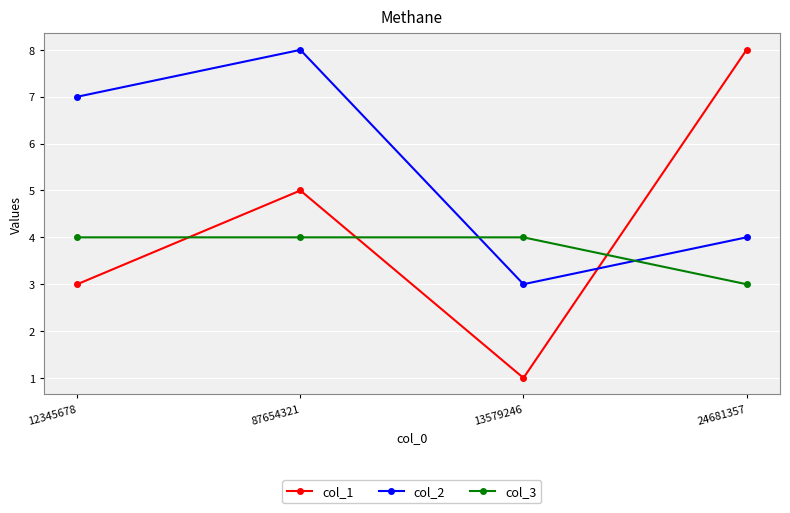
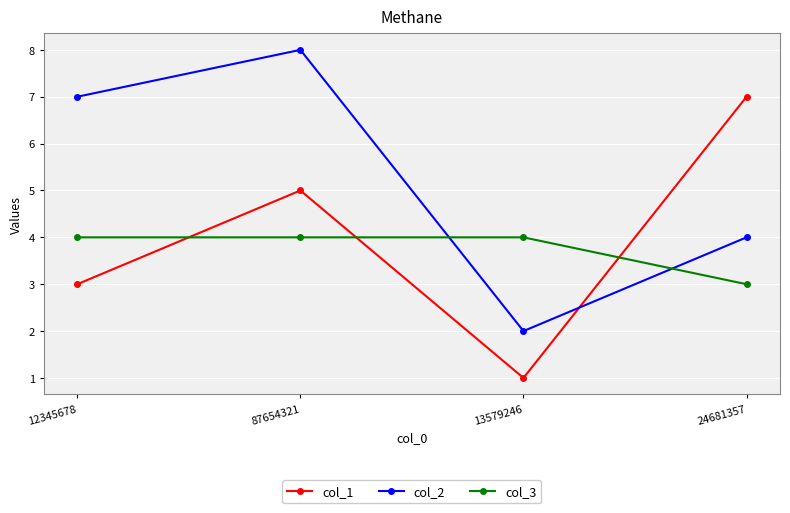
col_2, 13579246: 3 -> 2
col_1, 24681357: 8 -> 7
